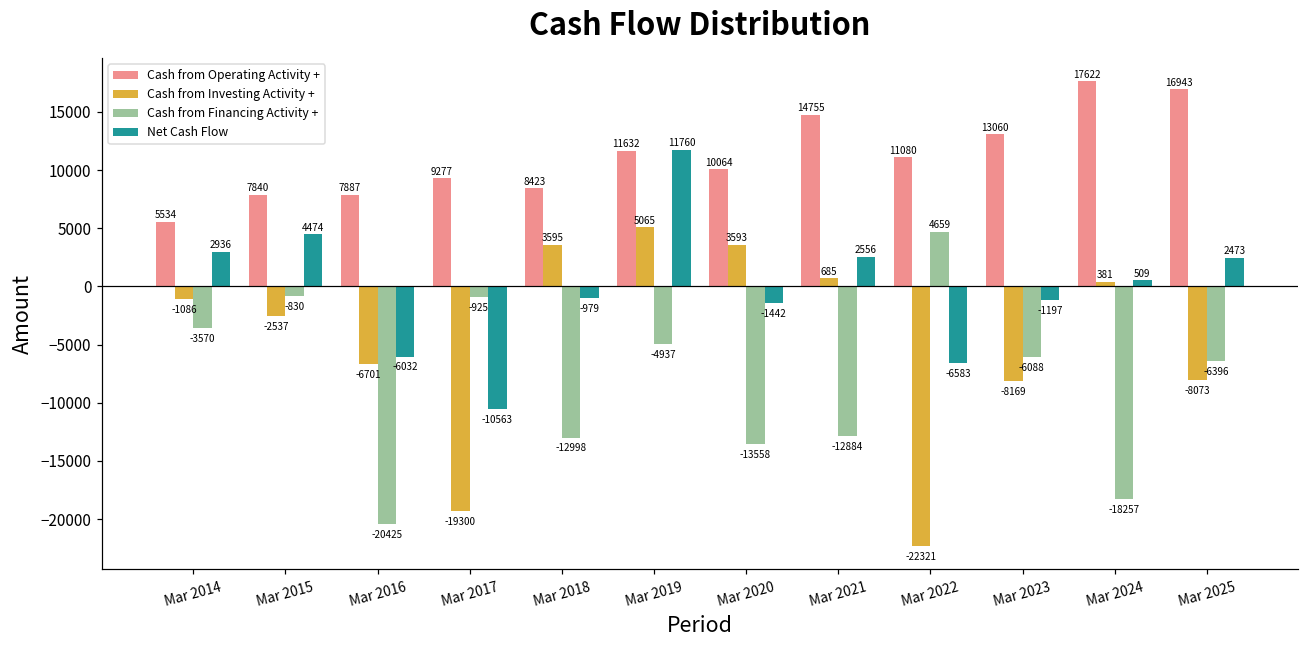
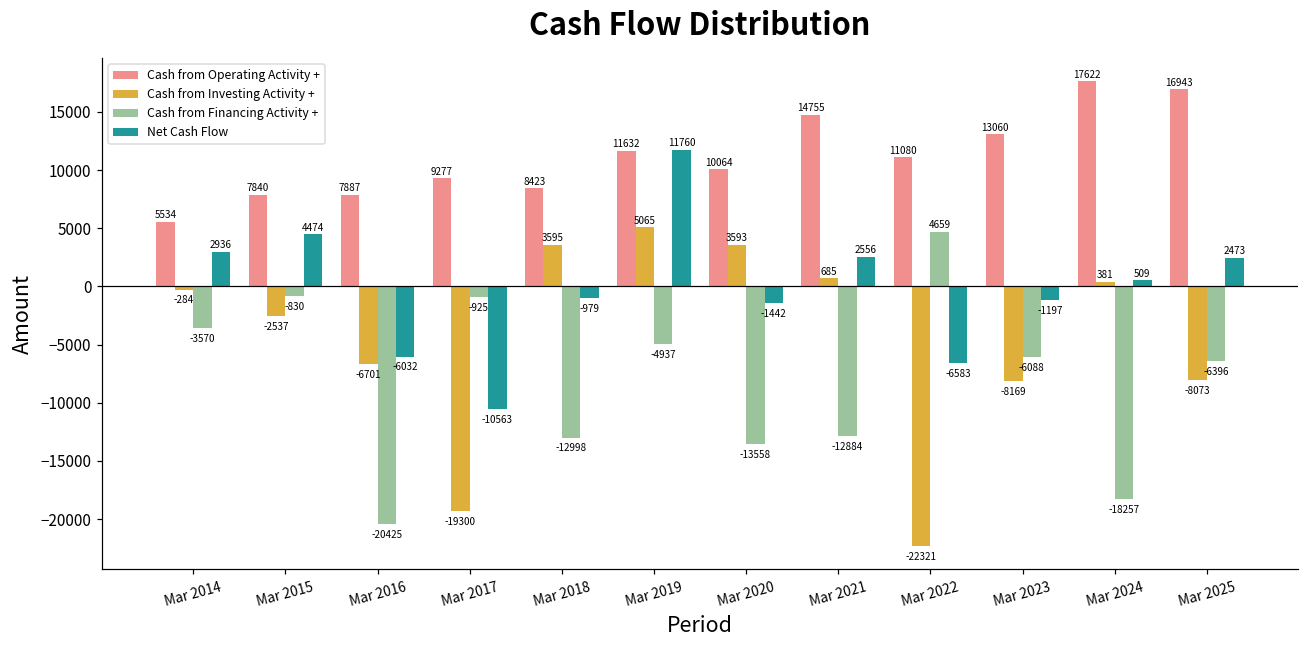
Cash from Investing Activity +, Mar 2014: -1086 -> -284
